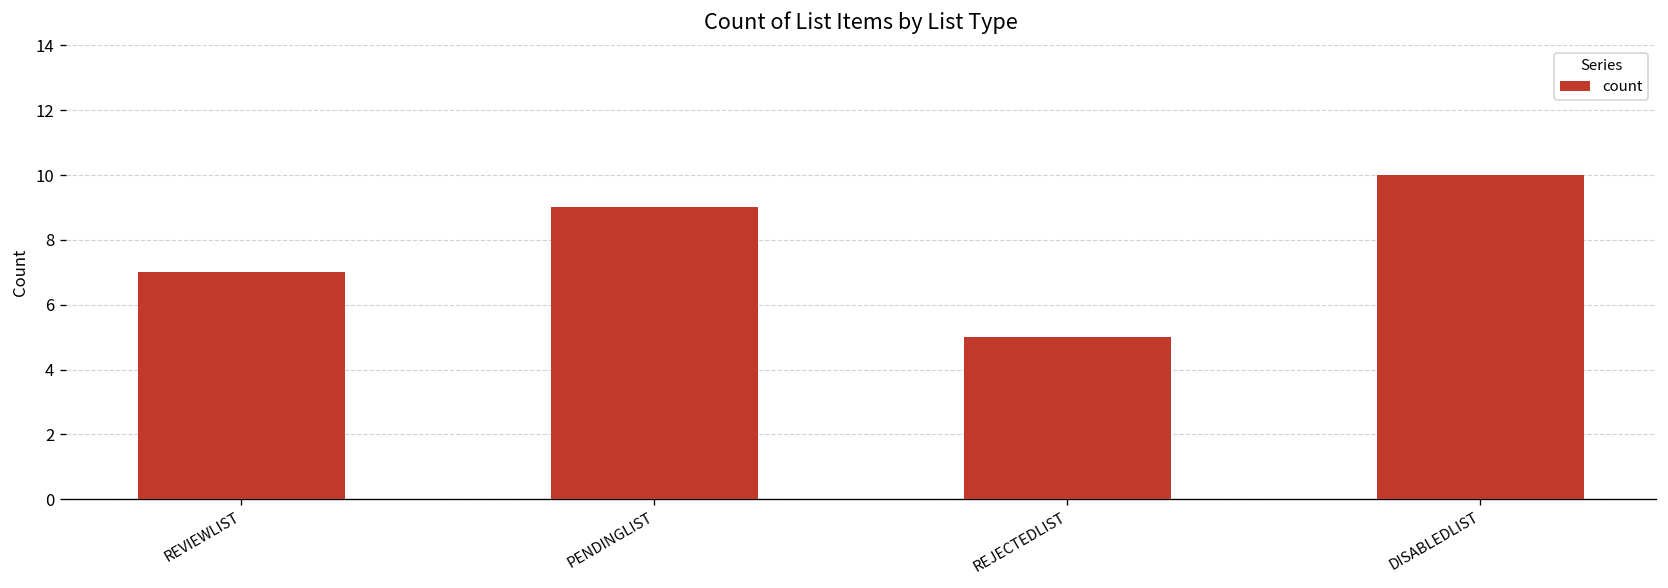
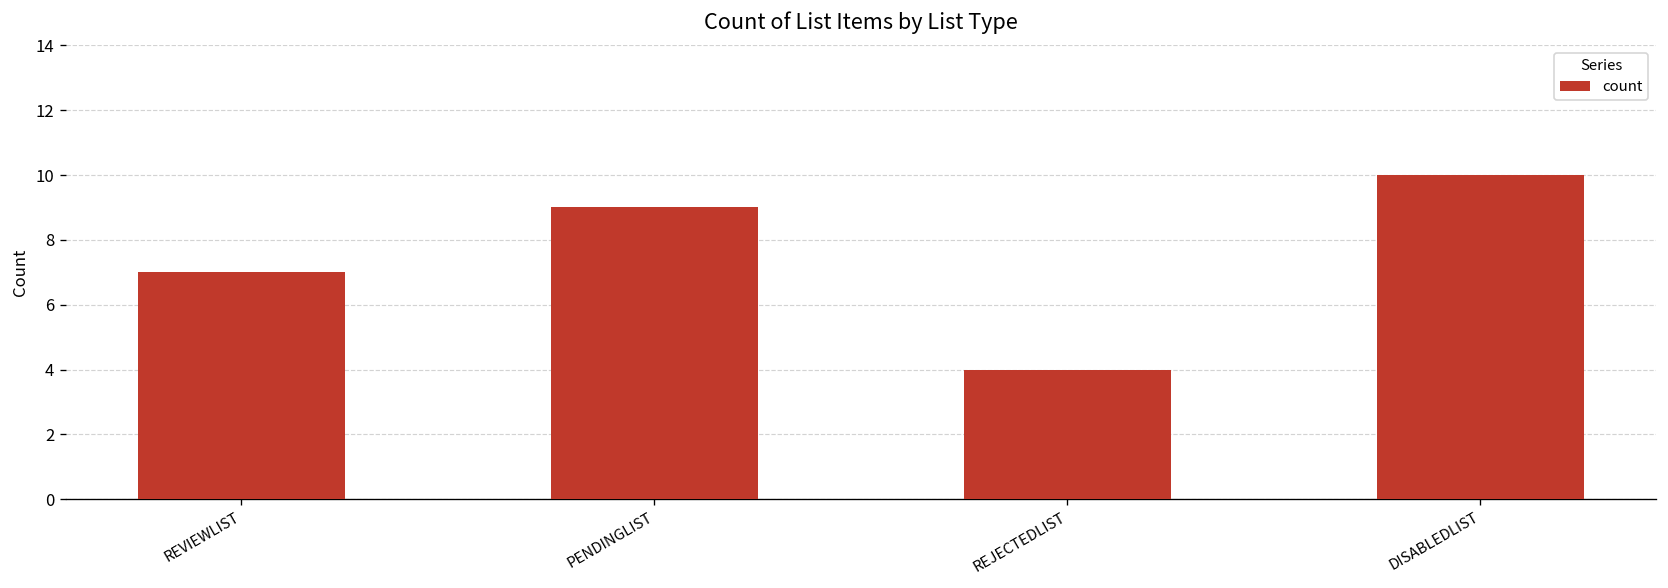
REJECTEDLIST: 5 -> 4
